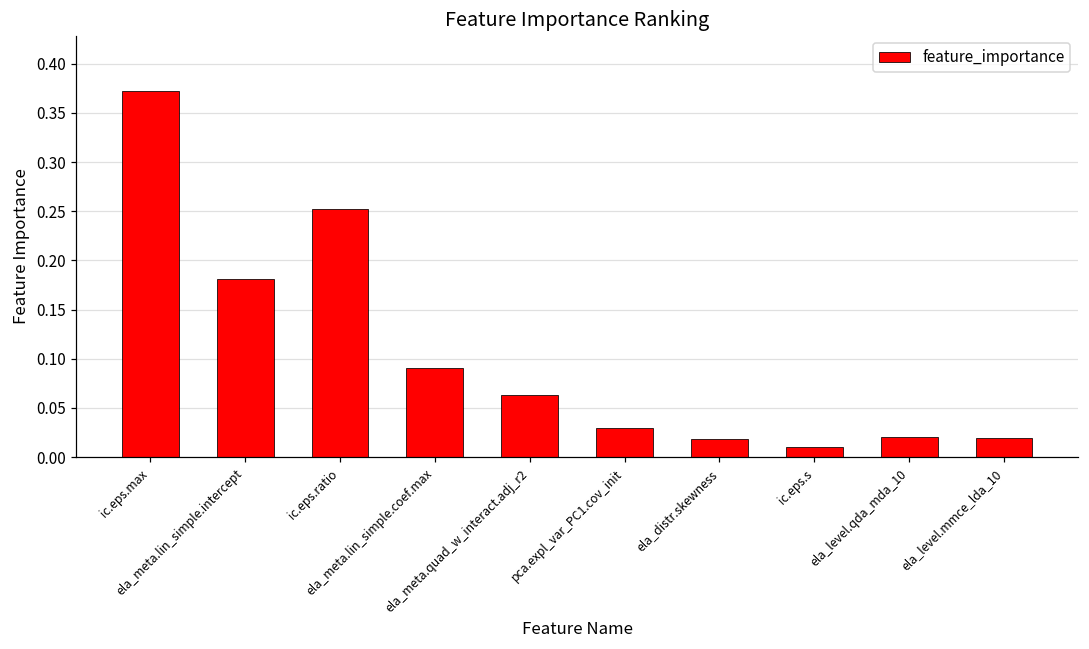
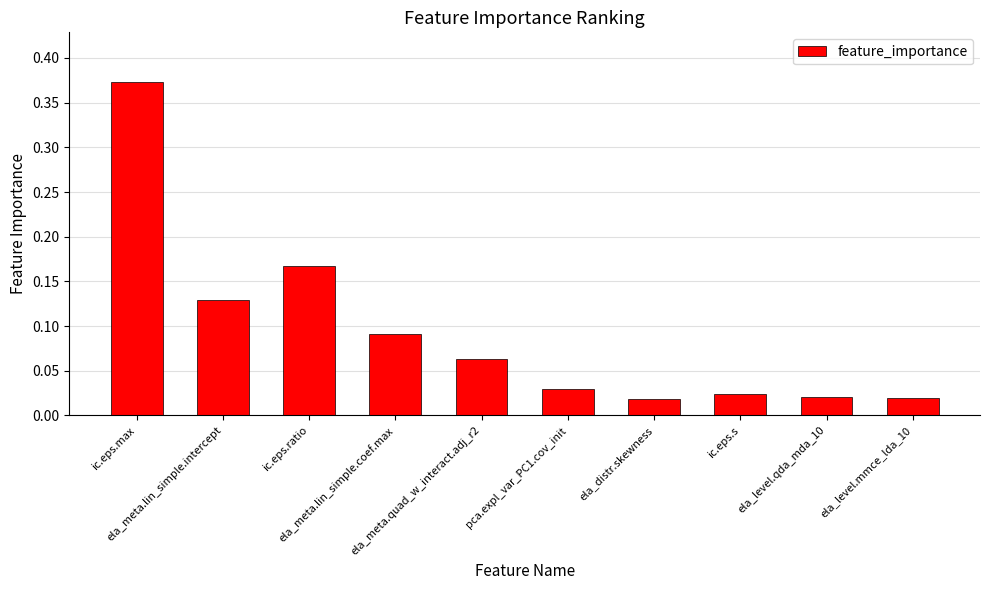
ela_meta.lin_simple.intercept: 0.18 -> 0.13
ic.eps.ratio: 0.25 -> 0.17
ic.eps.s: 0.01 -> 0.02
